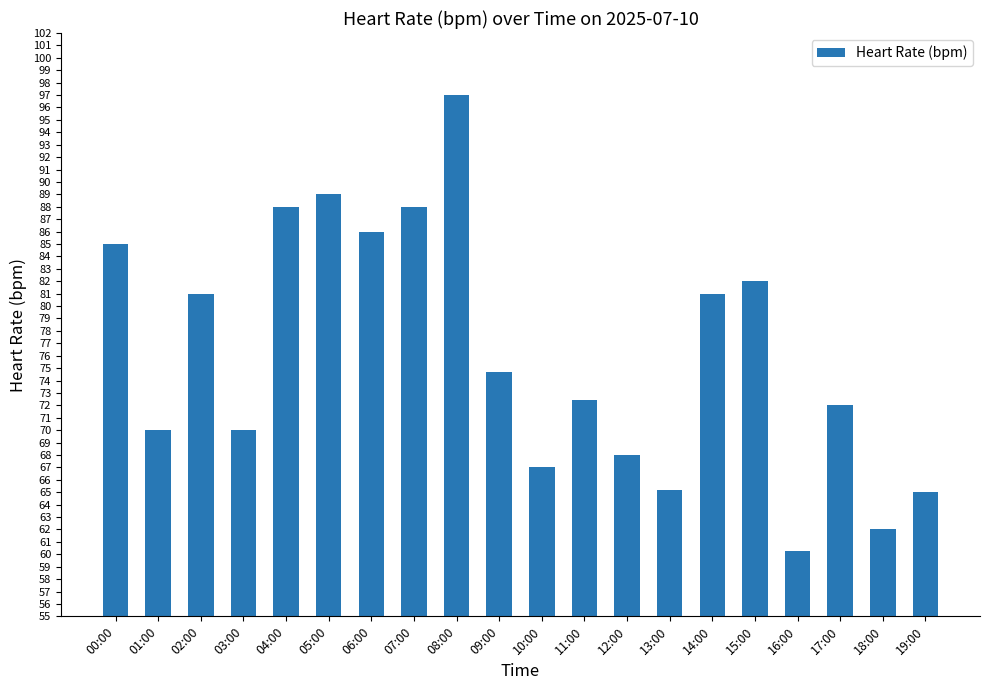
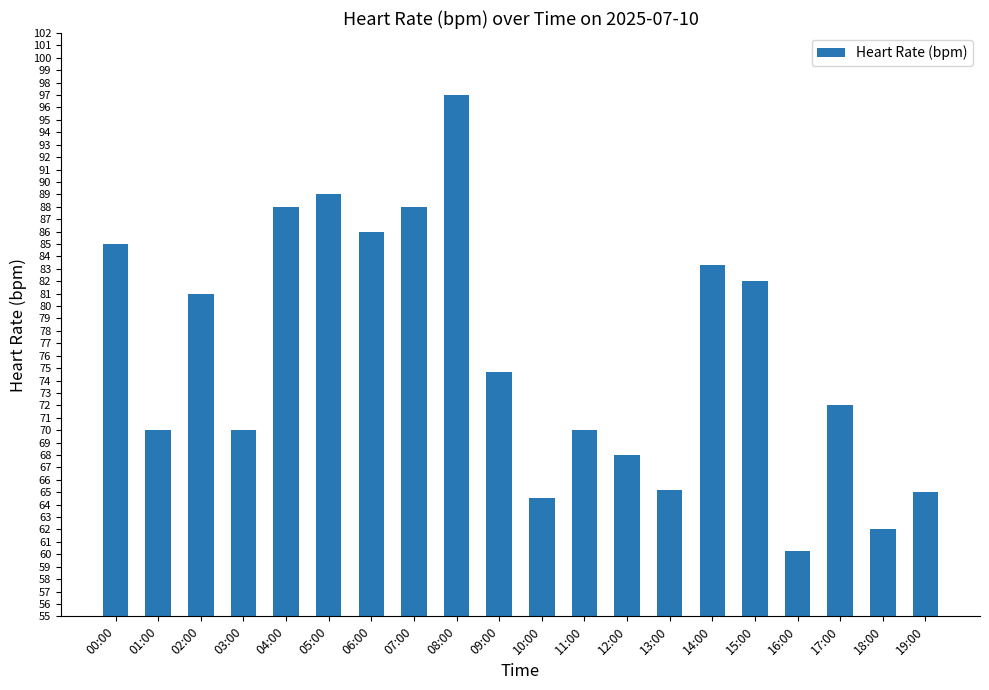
10:00: 67.0 -> 64.5
11:00: 72.4 -> 70.0
14:00: 81.0 -> 83.3
